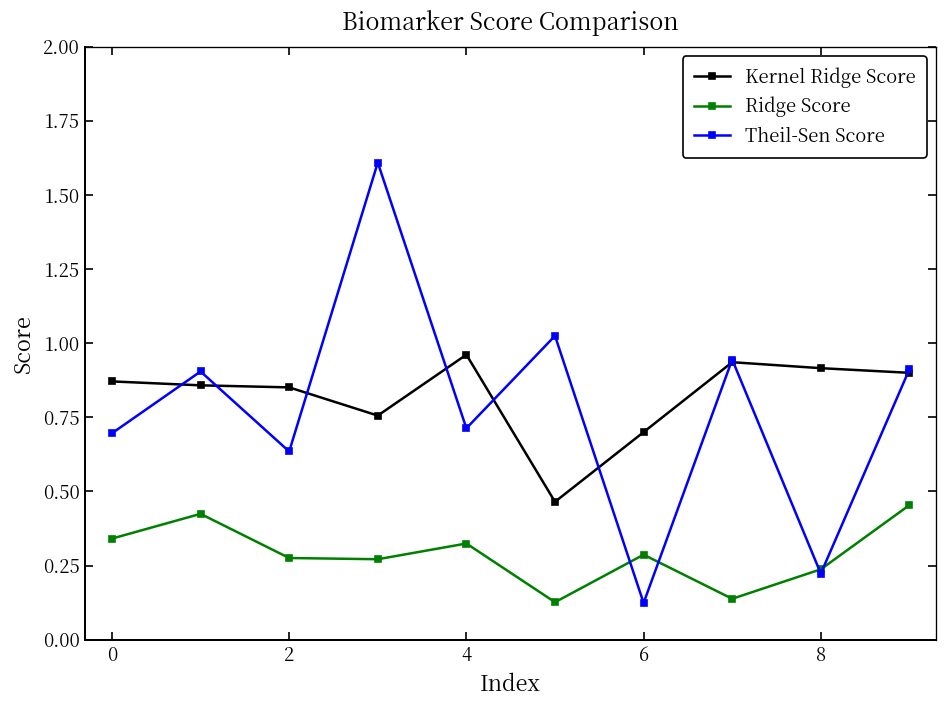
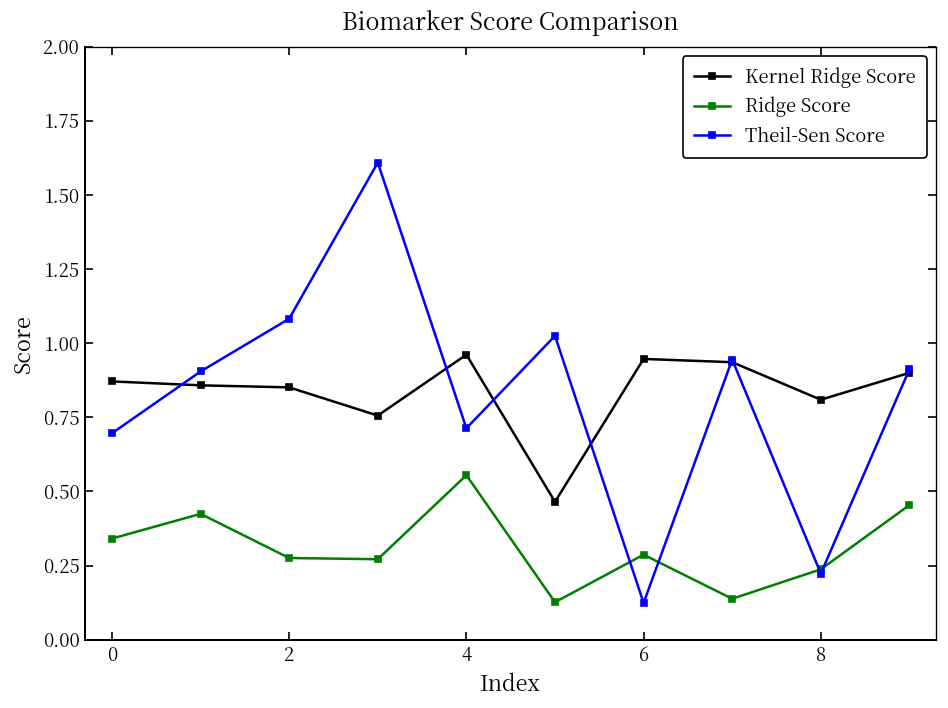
Theil-Sen Score, 2: 0.63 -> 1.08
Ridge Score, 4: 0.32 -> 0.55
Kernel Ridge Score, 6: 0.70 -> 0.95
Kernel Ridge Score, 8: 0.92 -> 0.81
